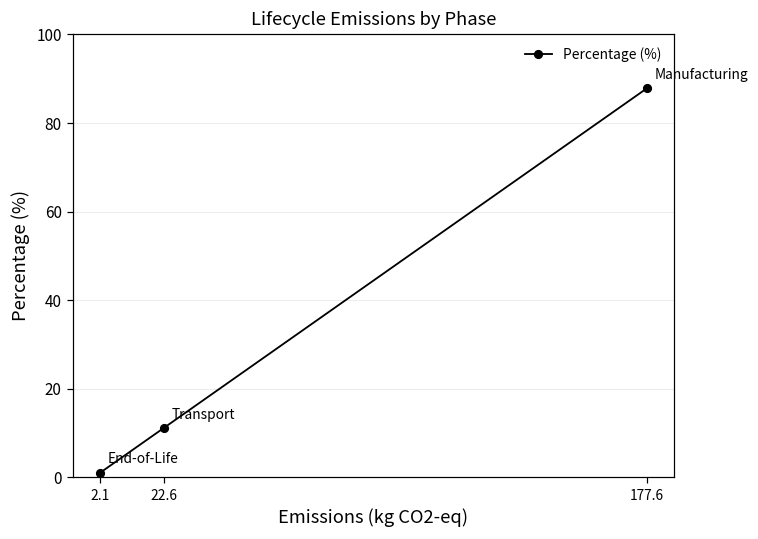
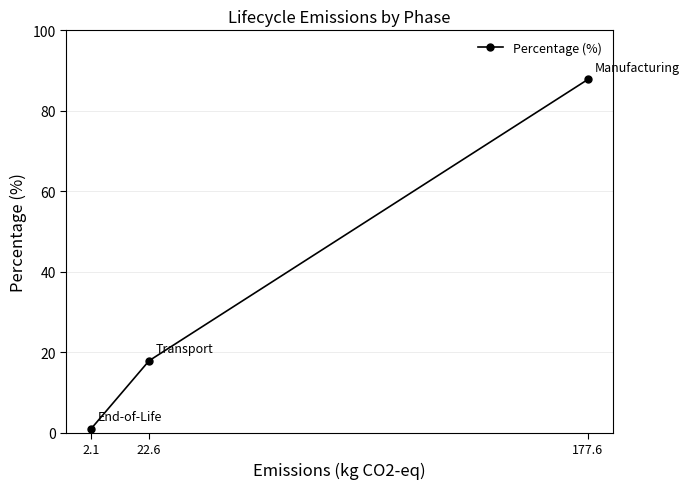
22.6: 11 -> 18
